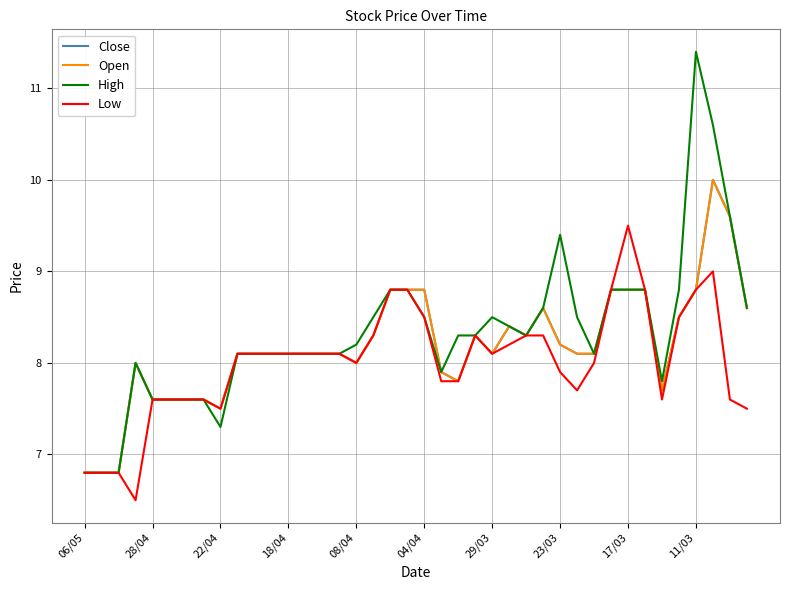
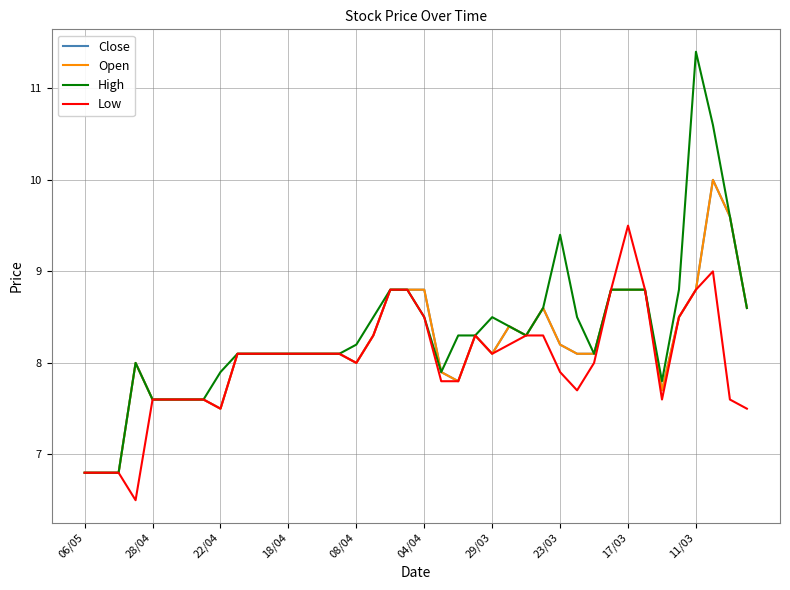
High, 22/04: 7.3 -> 7.9
